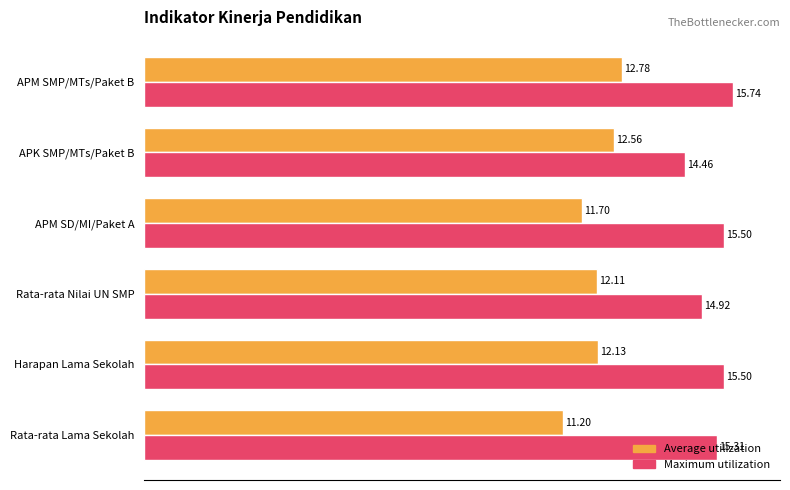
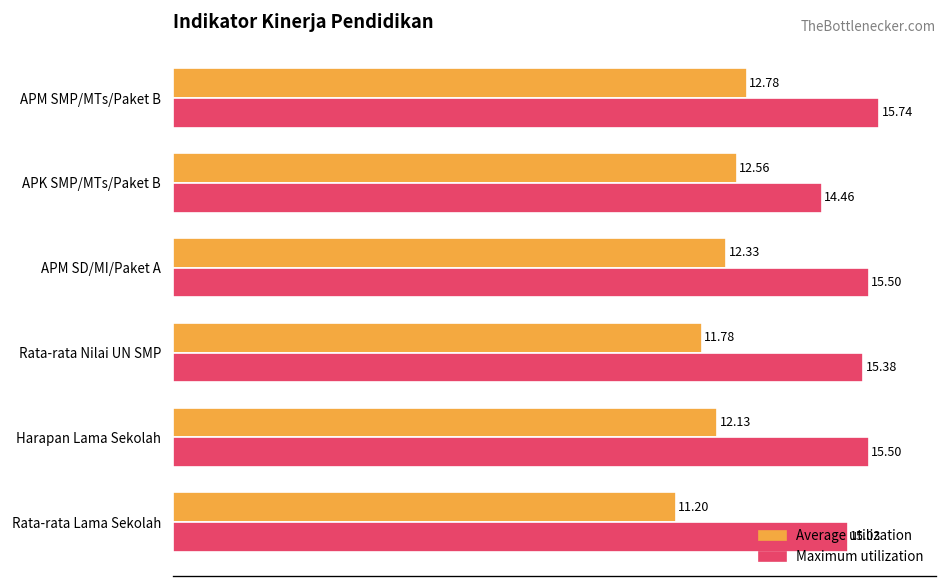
Average utilization, APM SD/MI/Paket A: 11.70 -> 12.33
Average utilization, Rata-rata Nilai UN SMP: 12.11 -> 11.78
Maximum utilization, Rata-rata Nilai UN SMP: 14.92 -> 15.38
Maximum utilization, Rata-rata Lama Sekolah: 15.31 -> 15.03
